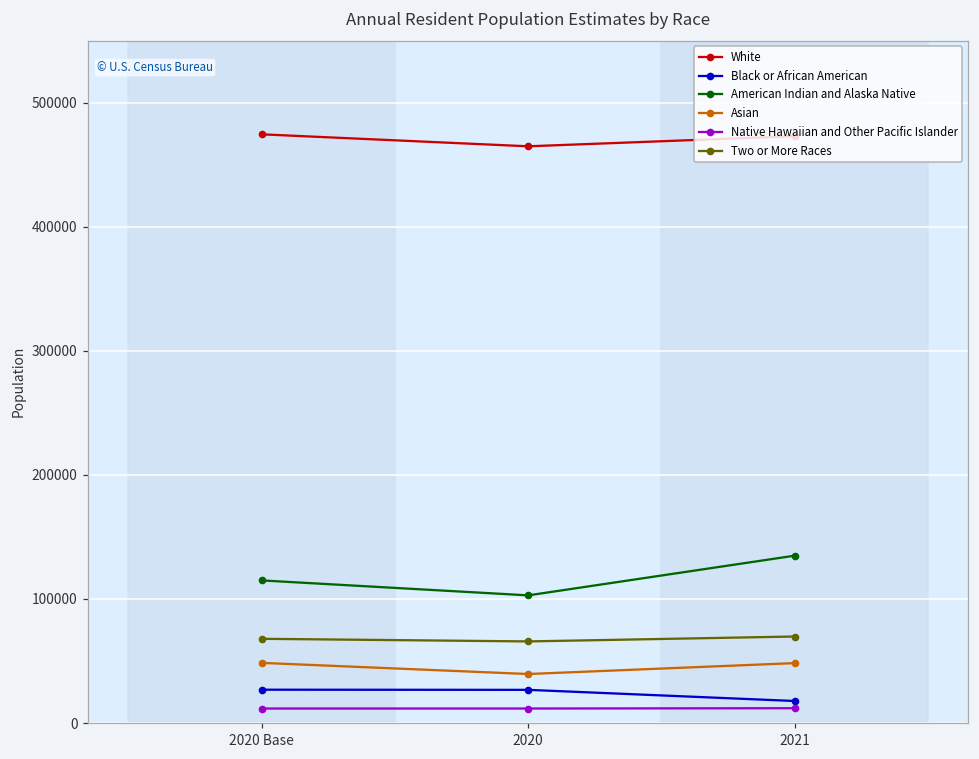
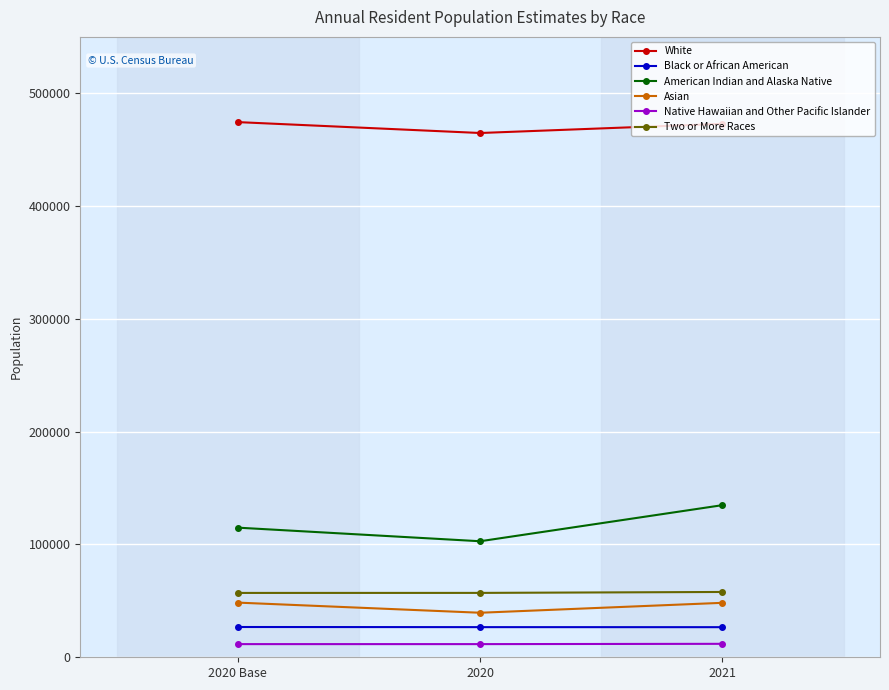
Two or More Races, 2020 Base: 68000 -> 57000
Two or More Races, 2020: 66000 -> 57000
Black or African American, 2021: 18000 -> 27000
Two or More Races, 2021: 70000 -> 58000
